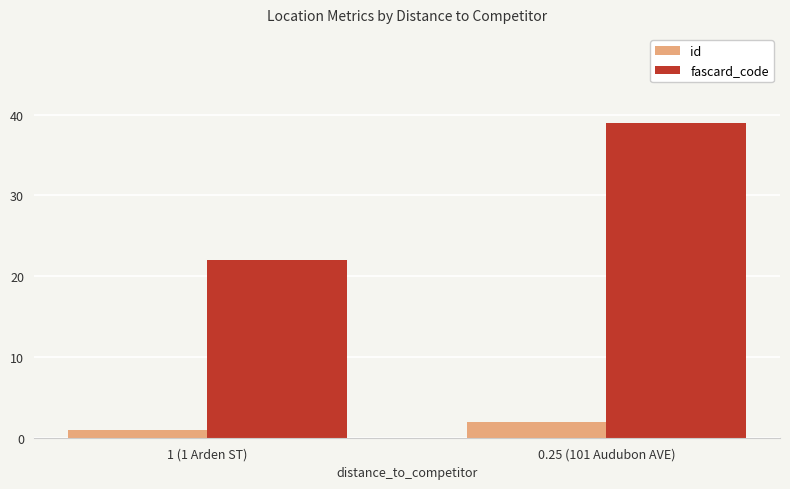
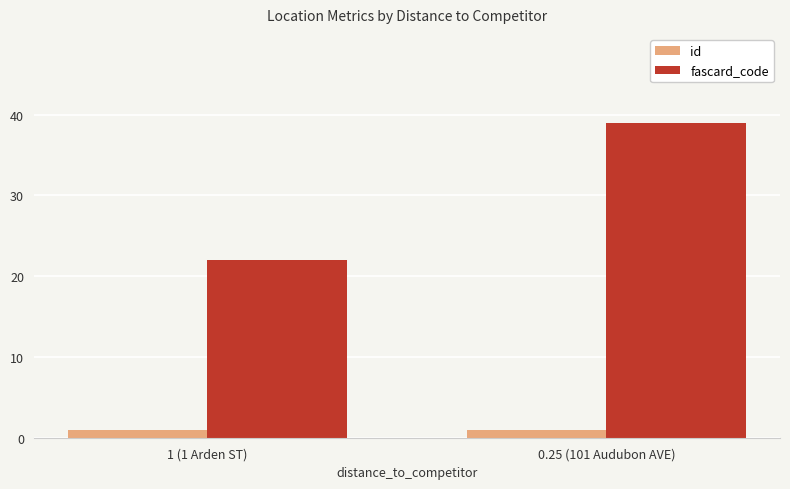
id, 0.25 (101 Audubon AVE): 2 -> 1
